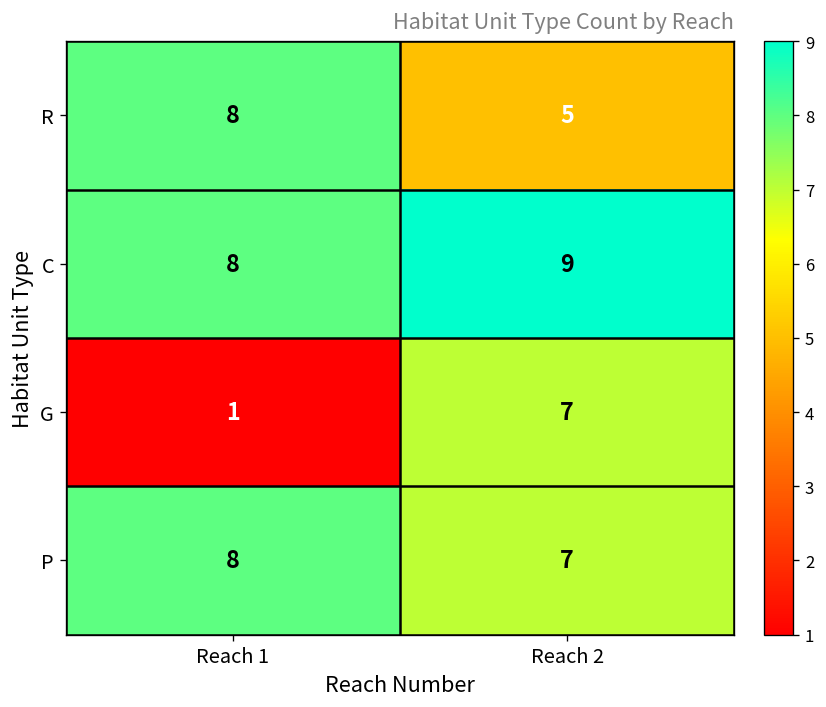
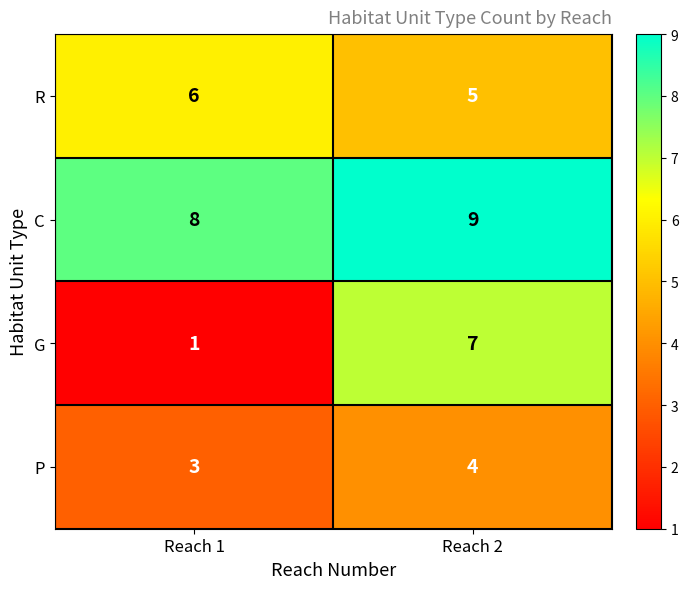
R, Reach 1: 8 -> 6
P, Reach 1: 8 -> 3
P, Reach 2: 7 -> 4
